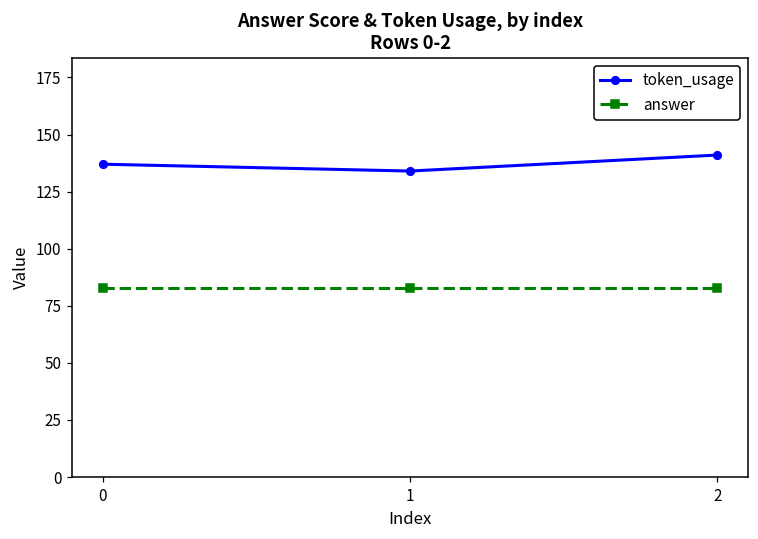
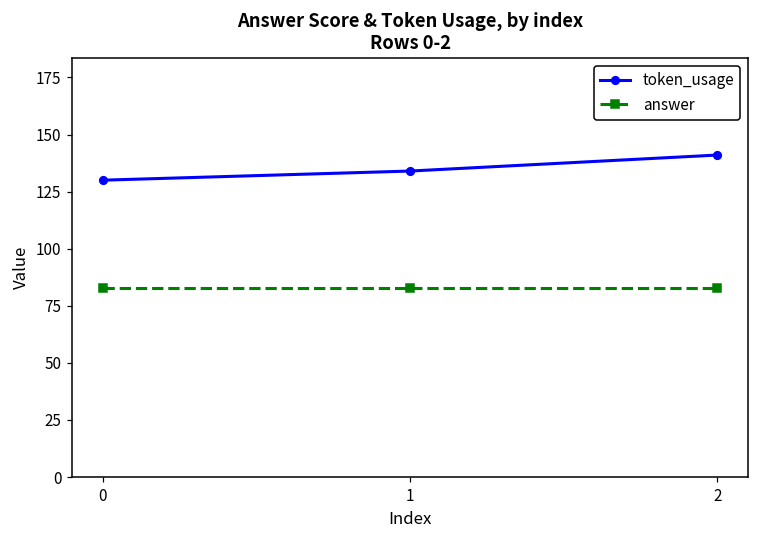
token_usage, 0: 137 -> 130
